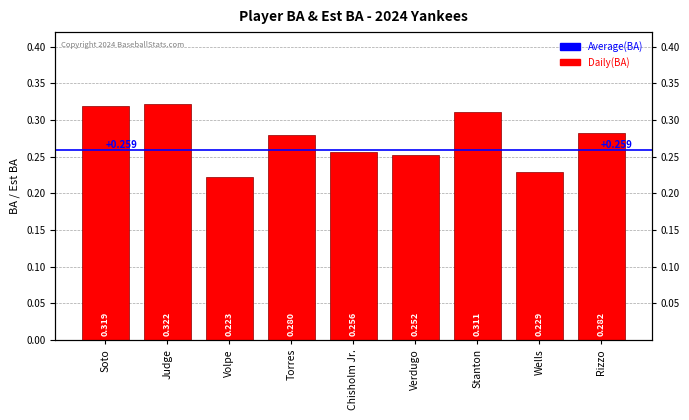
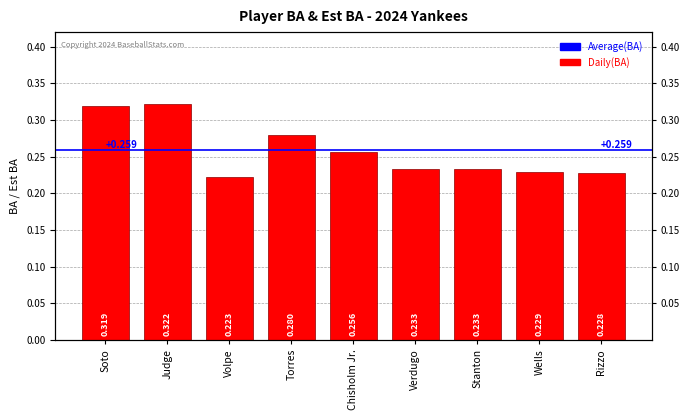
Verdugo: 0.252 -> 0.233
Stanton: 0.311 -> 0.233
Rizzo: 0.282 -> 0.228
